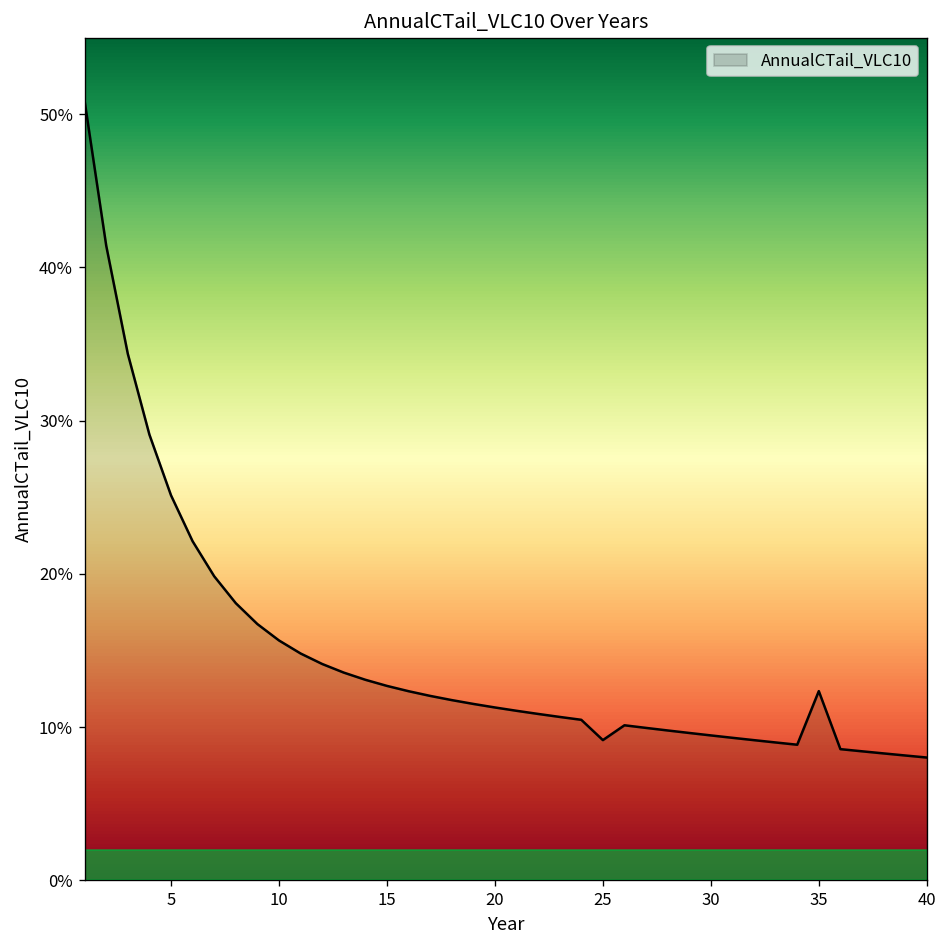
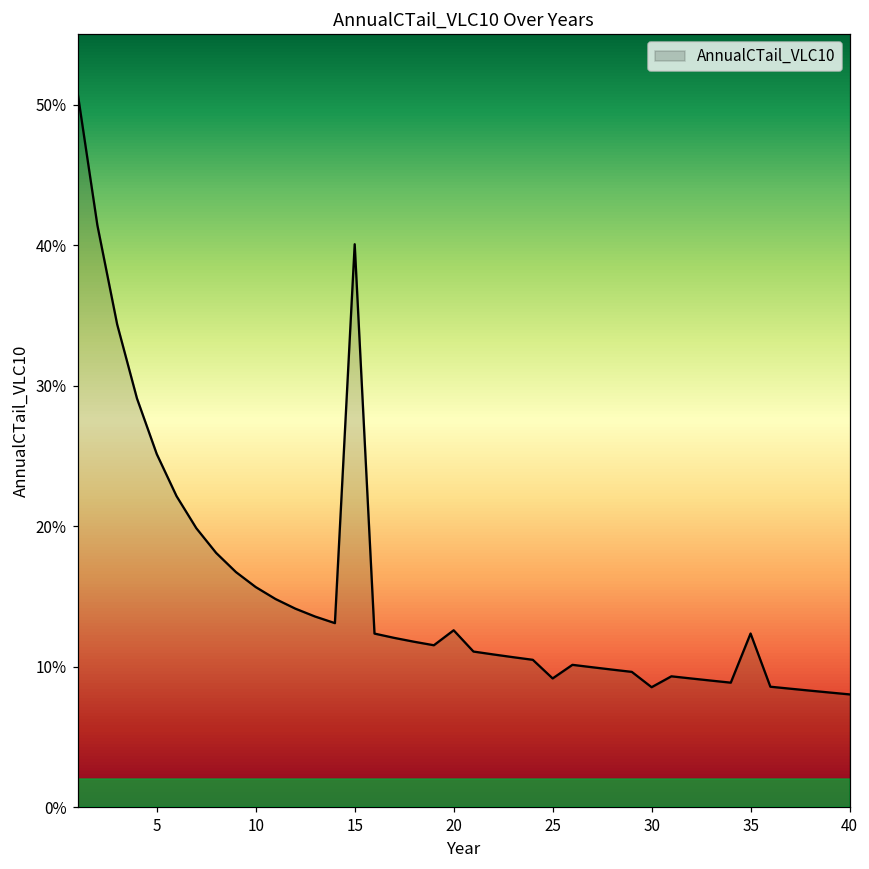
15: 12.7% -> 40.1%
20: 11.3% -> 12.6%
30: 9.5% -> 8.5%
